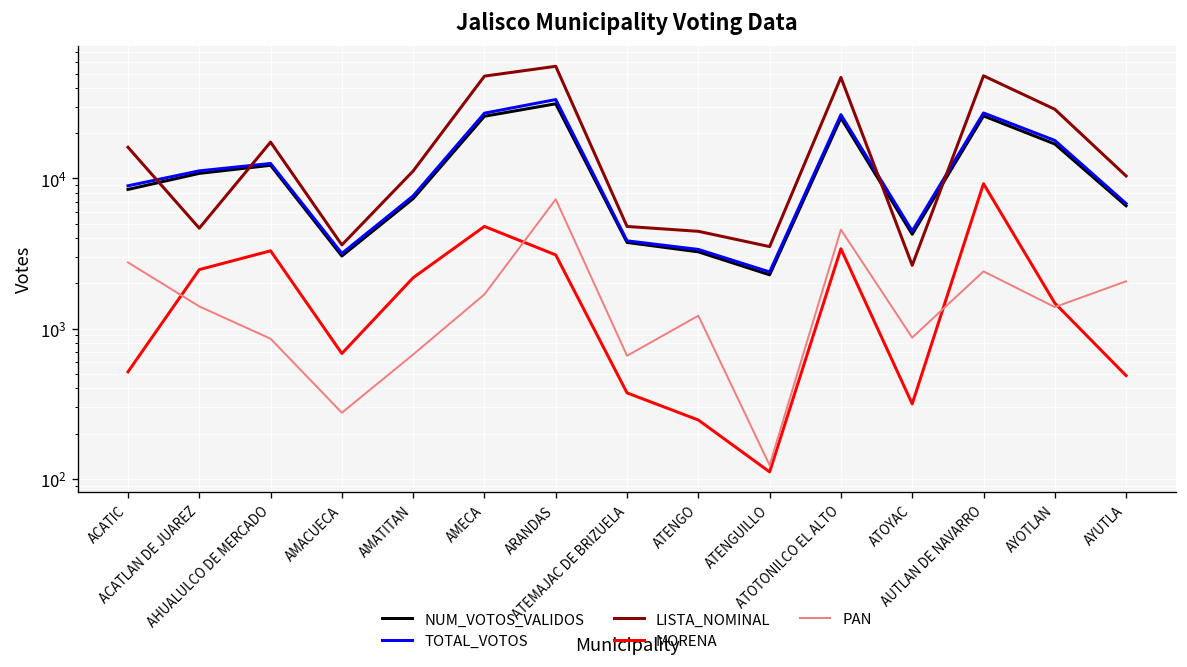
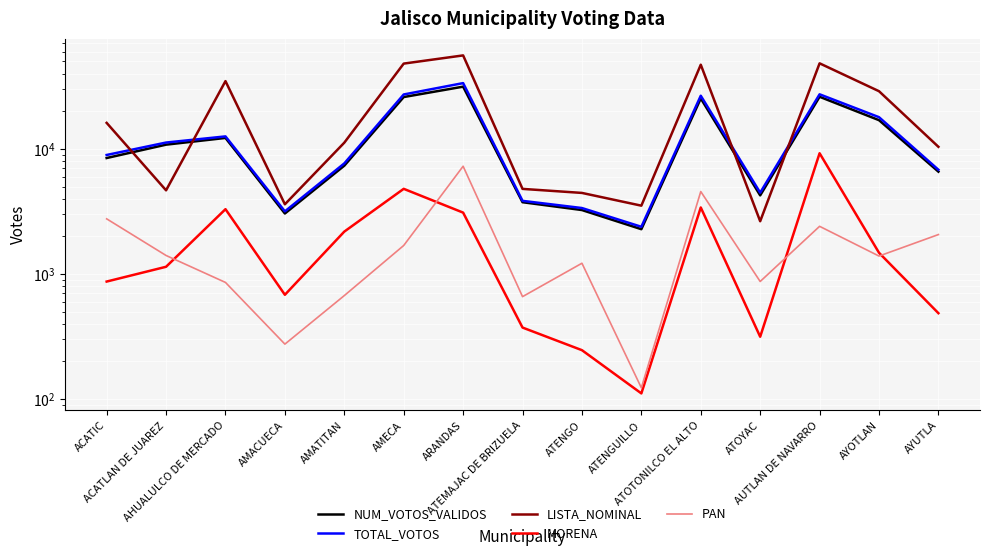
MORENA, ACATIC: 520 -> 900
MORENA, ACATLAN DE JUAREZ: 2500 -> 1100
LISTA_NOMINAL, AHUALULCO DE MERCADO: 17000 -> 35000
